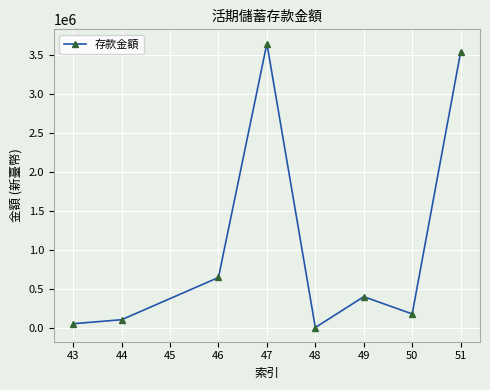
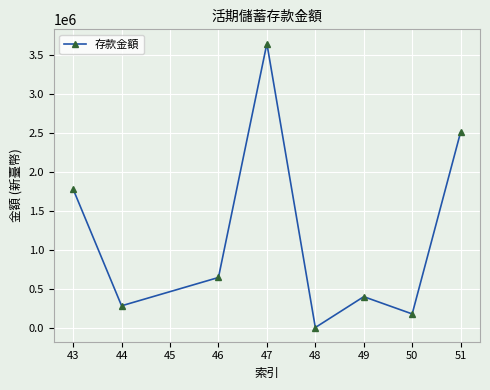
43: 0 -> 1800000
44: 100000 -> 300000
51: 3500000 -> 2500000
